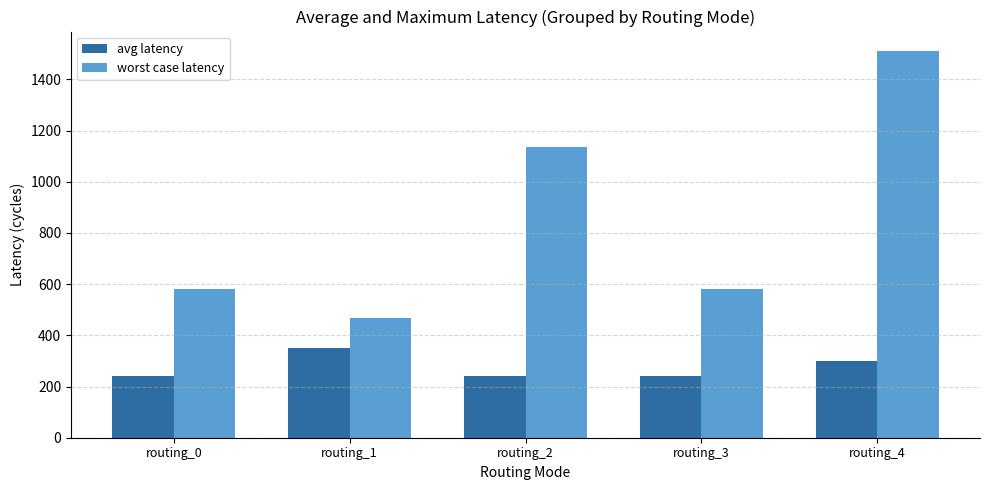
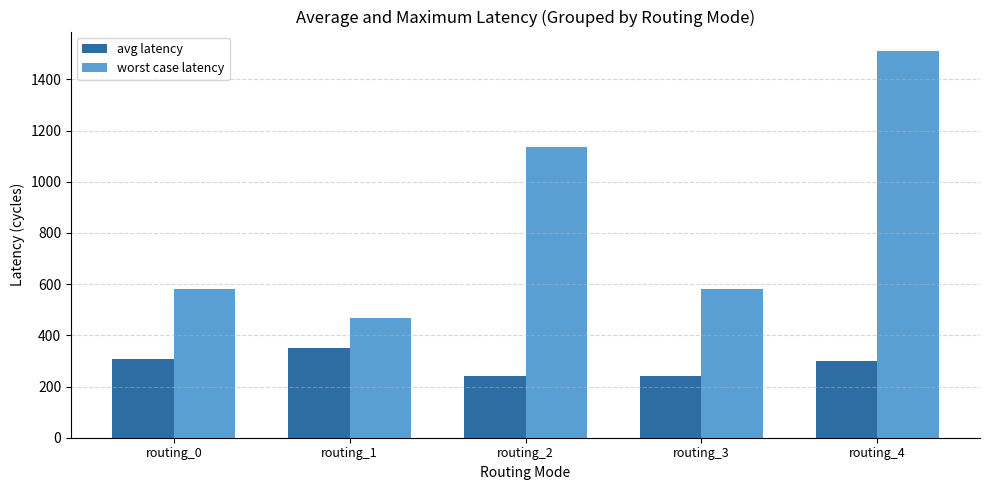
avg latency, routing_0: 240 -> 310
